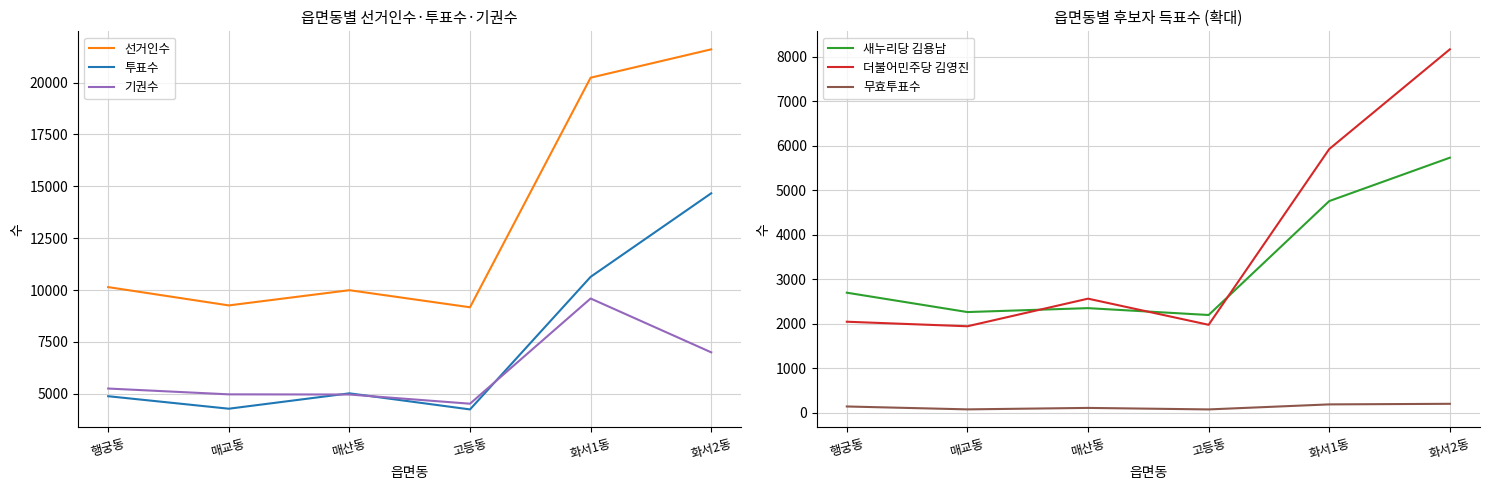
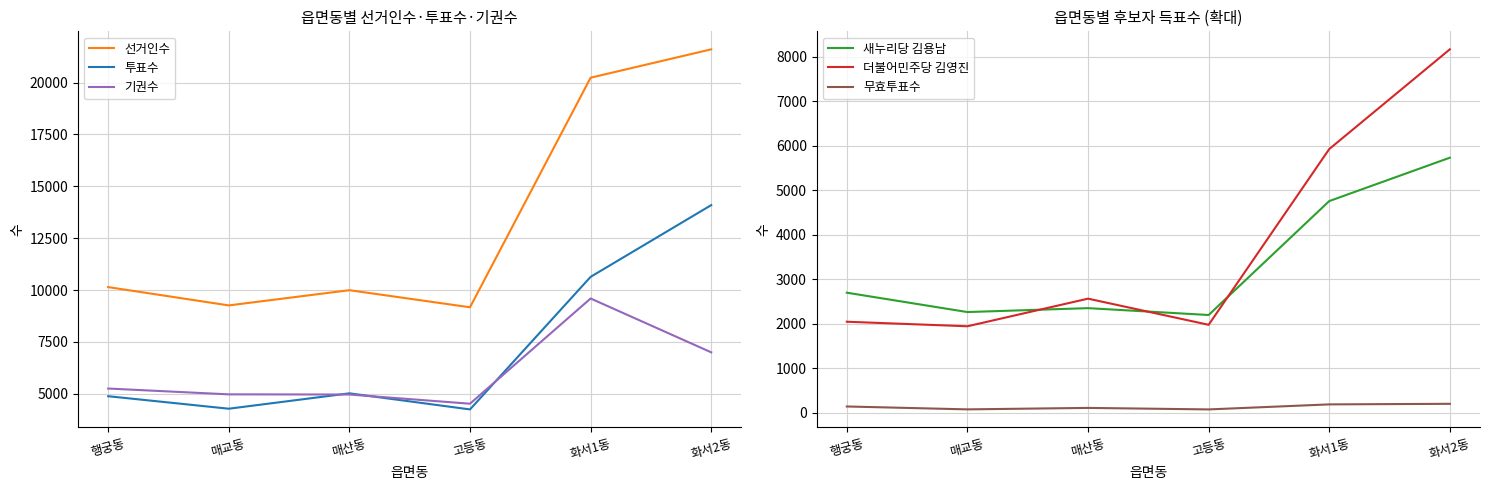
읍면동별 선거인수·투표수·기권수, 투표수, 화서2동: 14700 -> 14100
